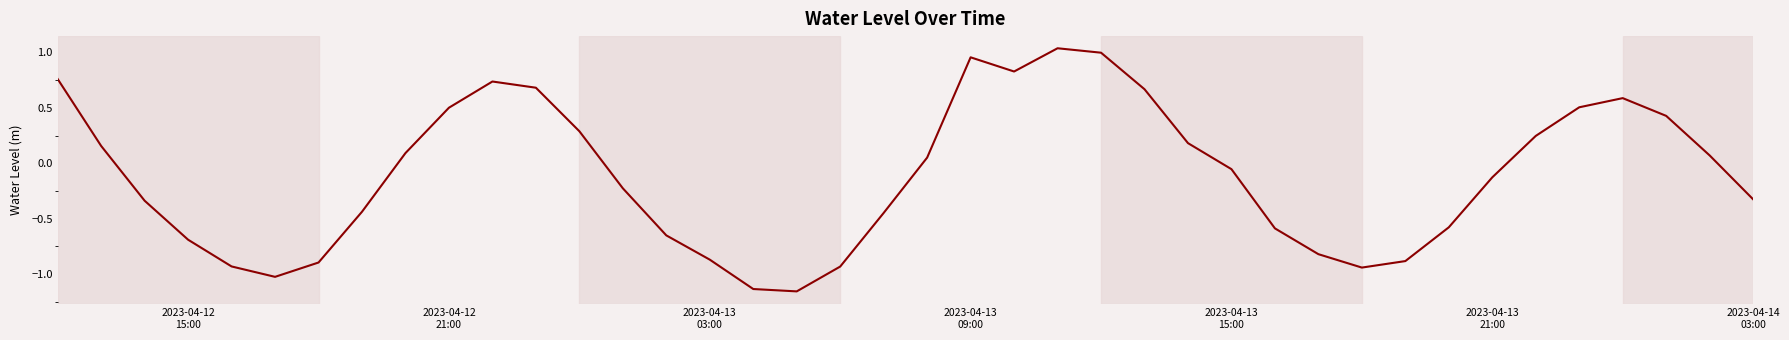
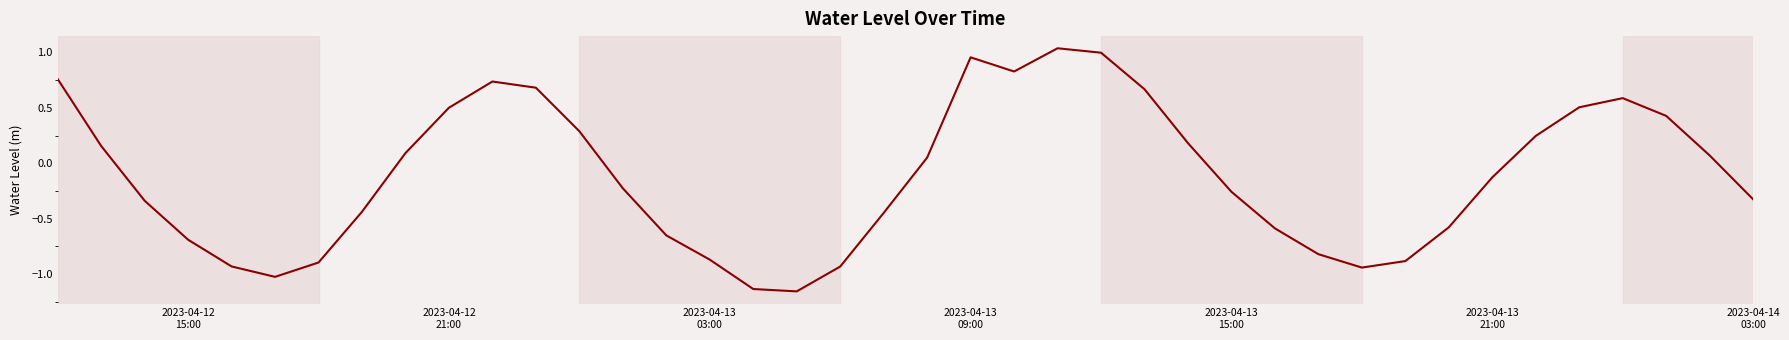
2023-04-13 15:00: -0.05 -> -0.26
